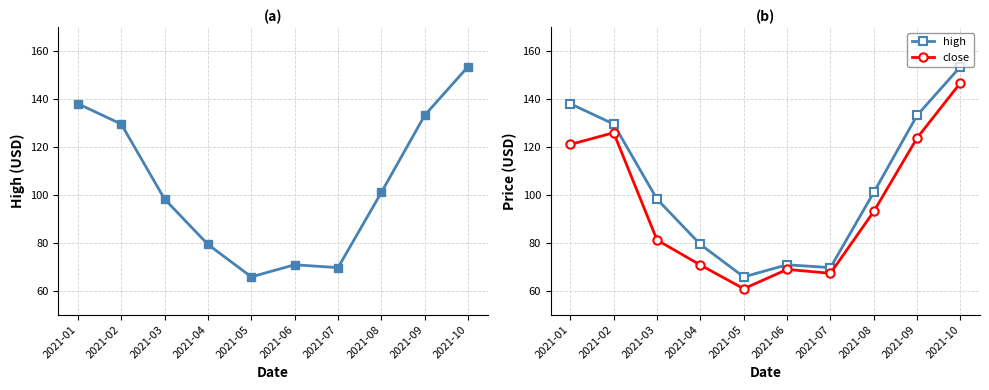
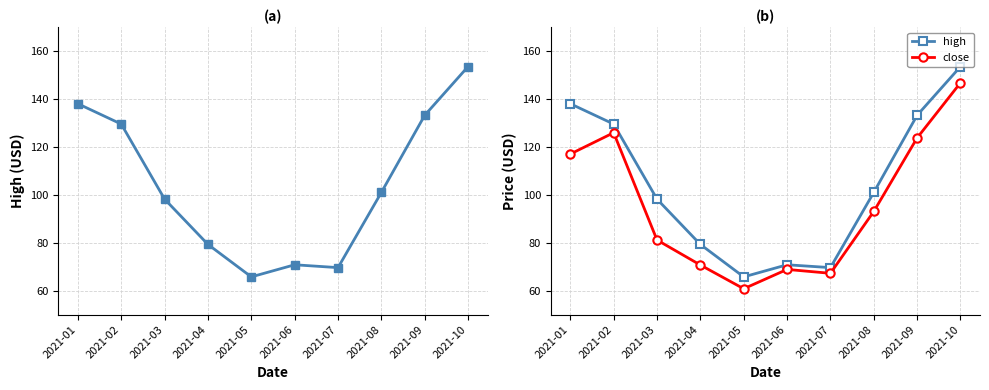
(b), close, 2021-01: 121 -> 117
